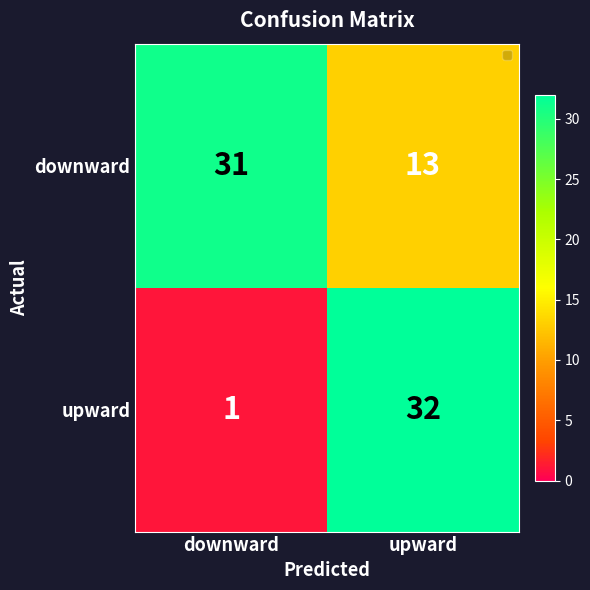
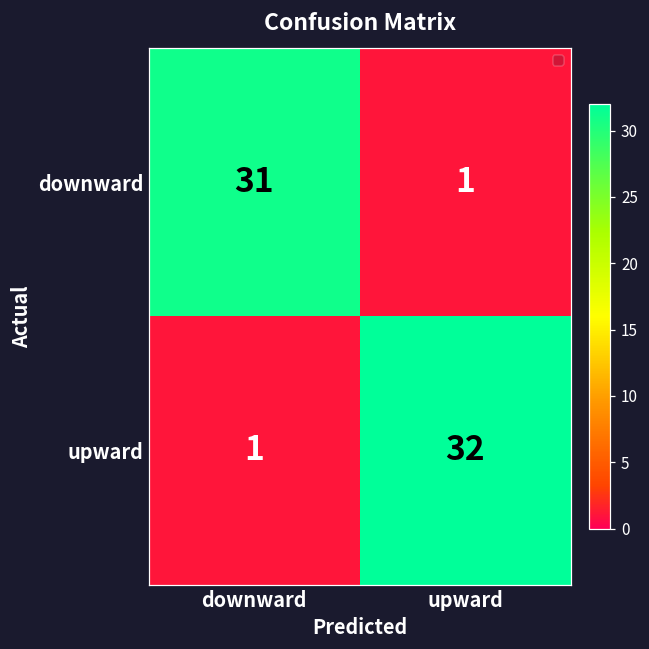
downward, upward: 13 -> 1
